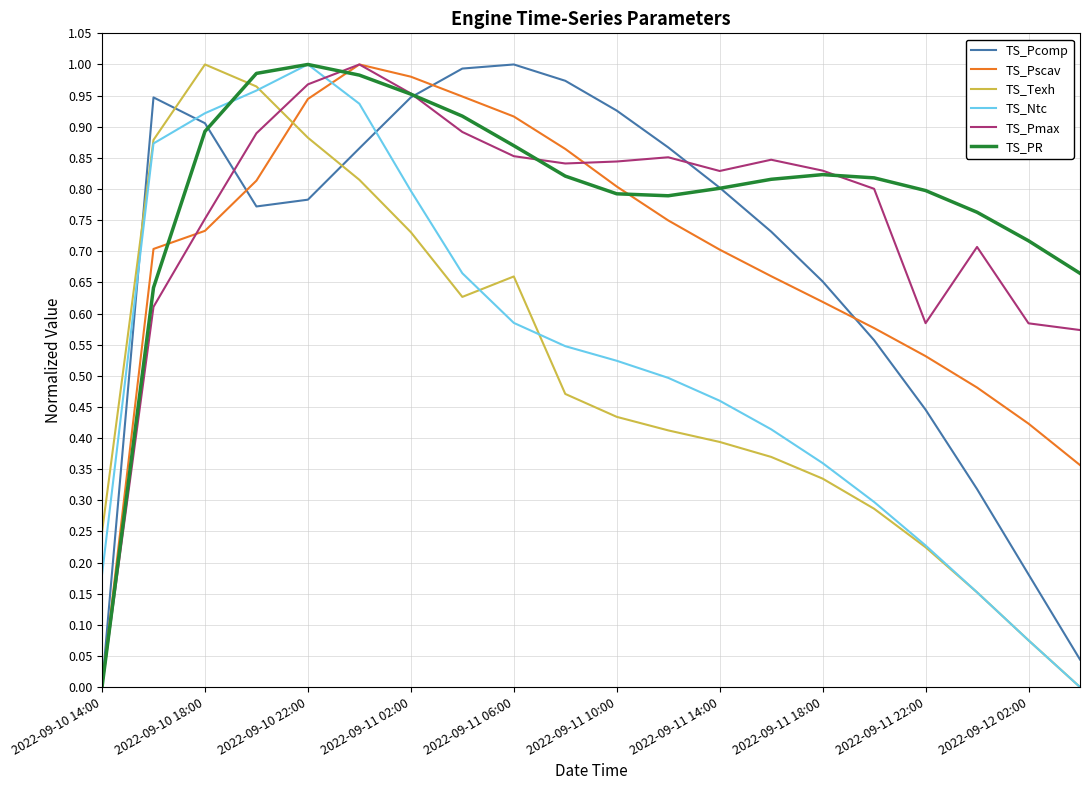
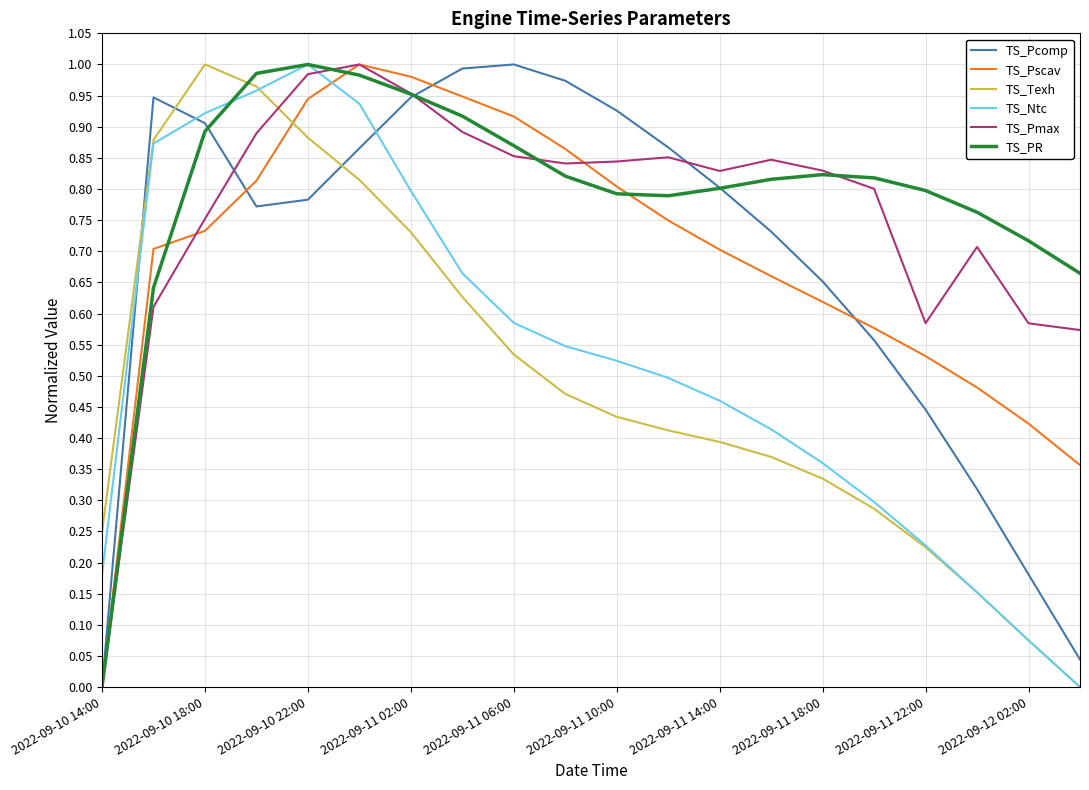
TS_Pmax, 2022-09-10 22:00: 0.97 -> 0.98
TS_Texh, 2022-09-11 06:00: 0.66 -> 0.53
